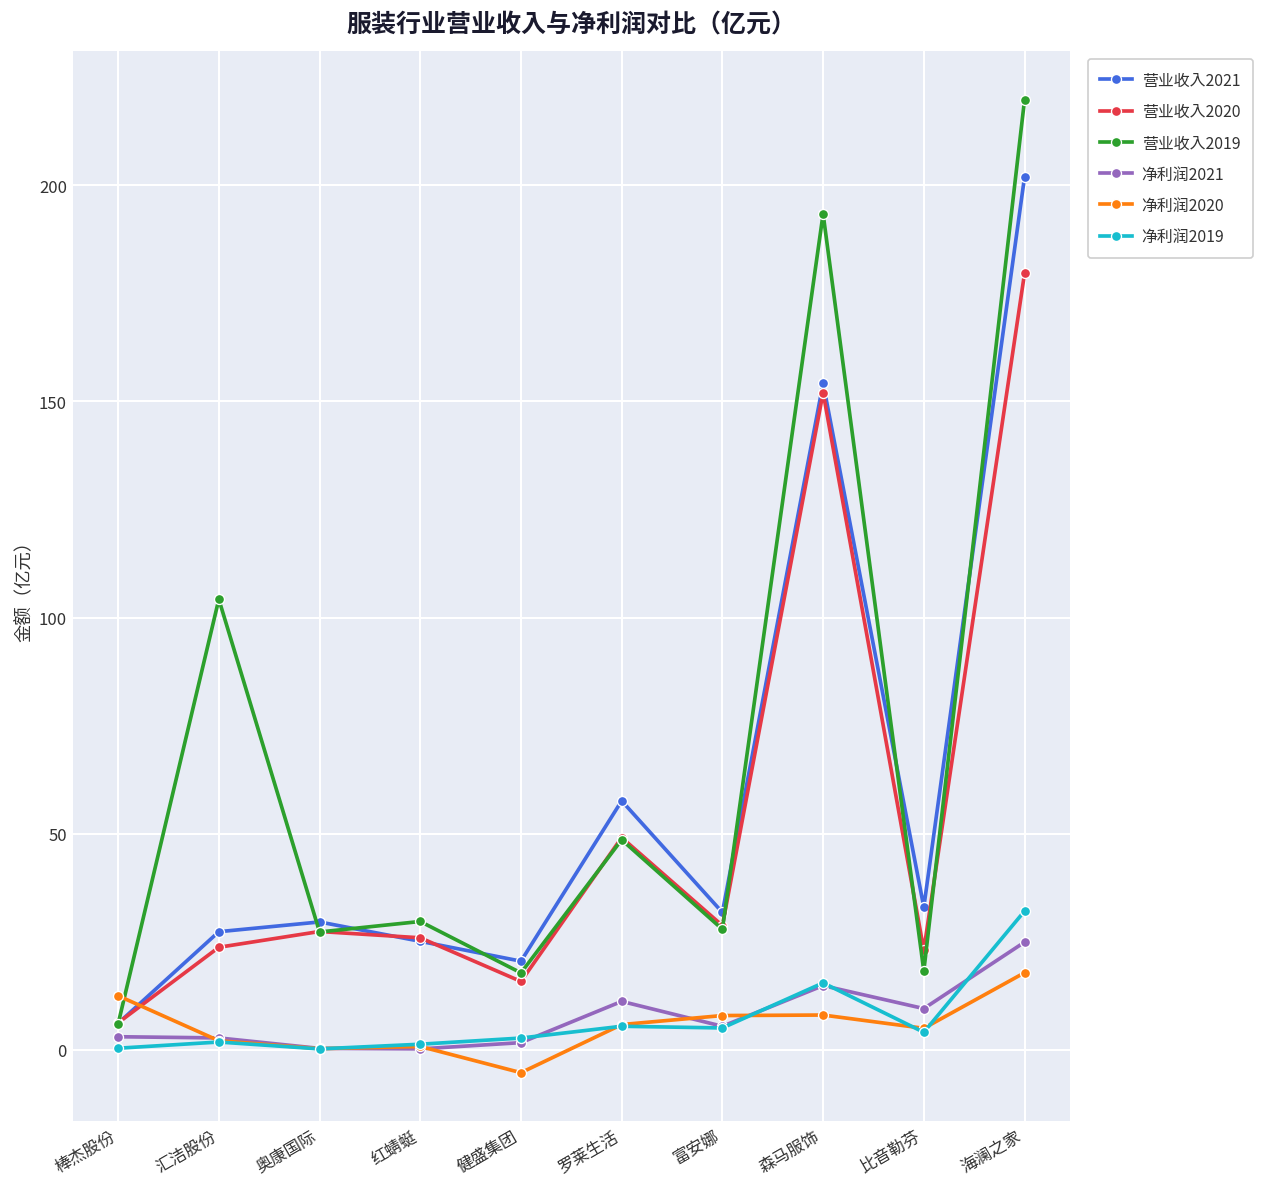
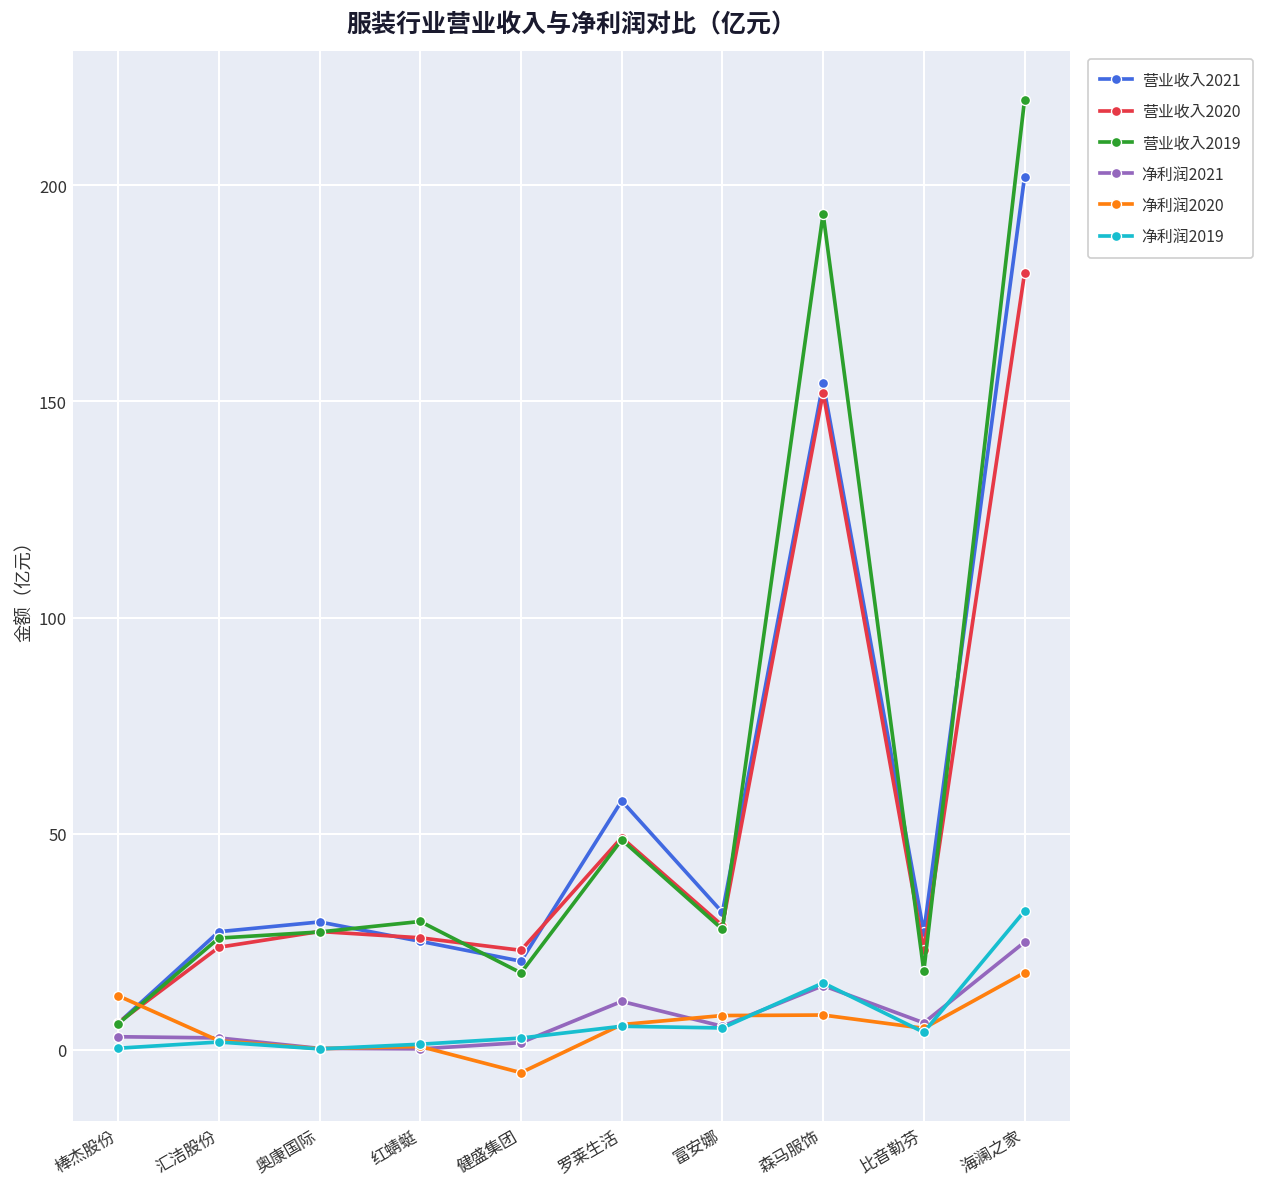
营业收入2019, 汇洁股份: 104 -> 26
营业收入2020, 健盛集团: 16 -> 23
营业收入2021, 比音勒芬: 33 -> 27
净利润2021, 比音勒芬: 10 -> 6
